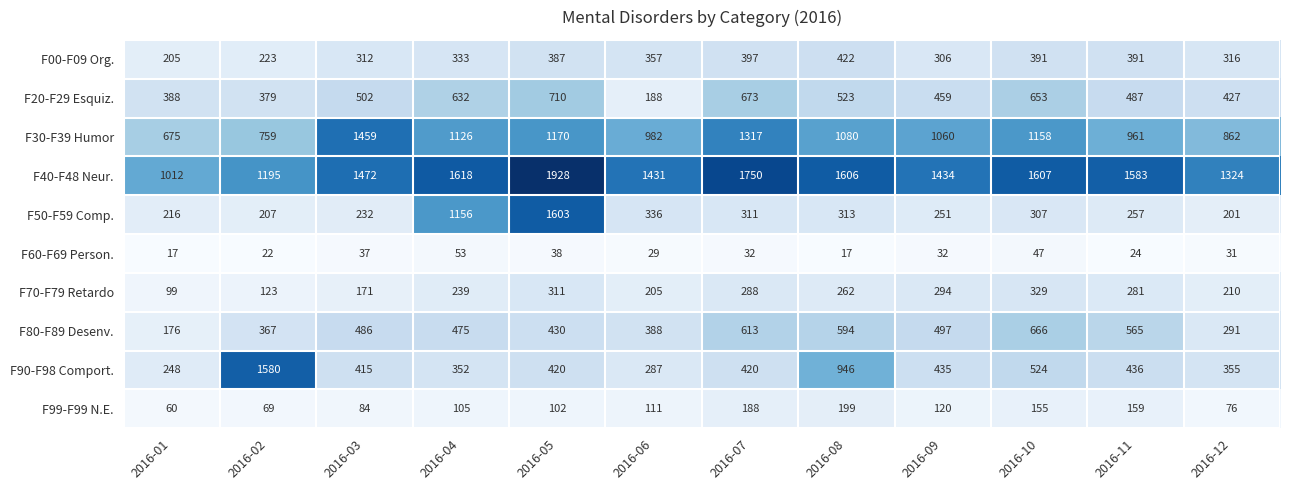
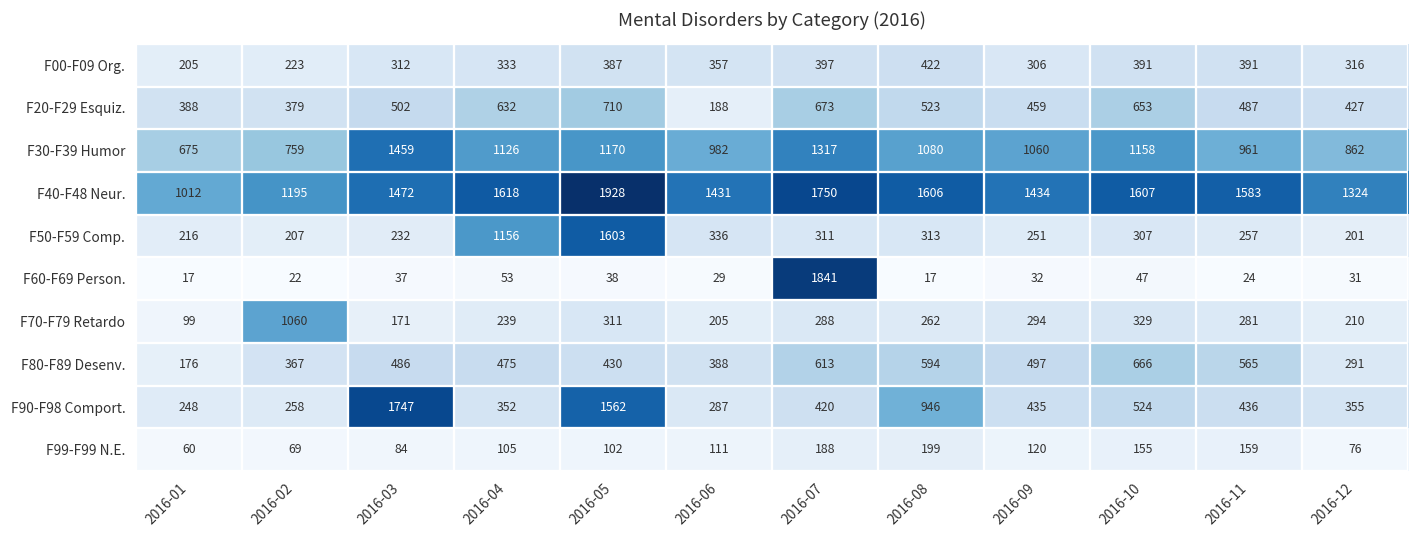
F60-F69 Person., 2016-07: 32 -> 1841
F70-F79 Retardo, 2016-02: 123 -> 1060
F90-F98 Comport., 2016-02: 1580 -> 258
F90-F98 Comport., 2016-03: 415 -> 1747
F90-F98 Comport., 2016-05: 420 -> 1562
